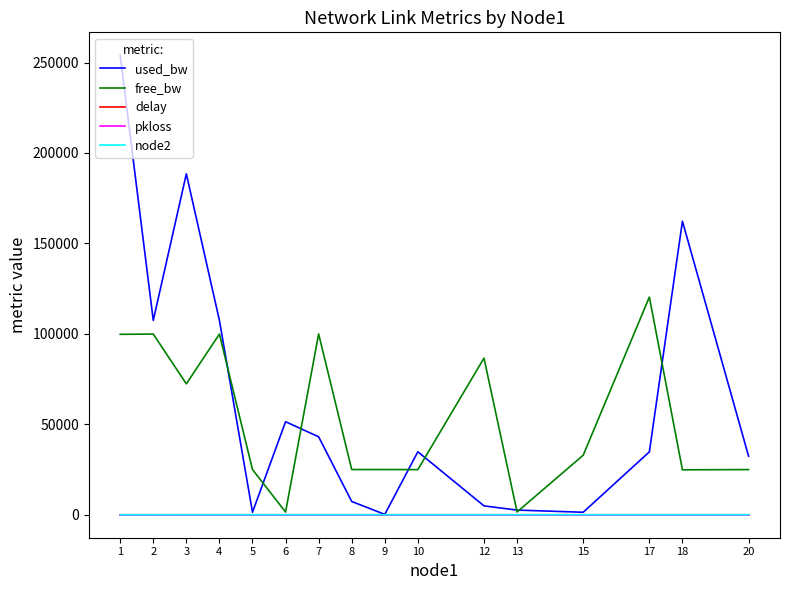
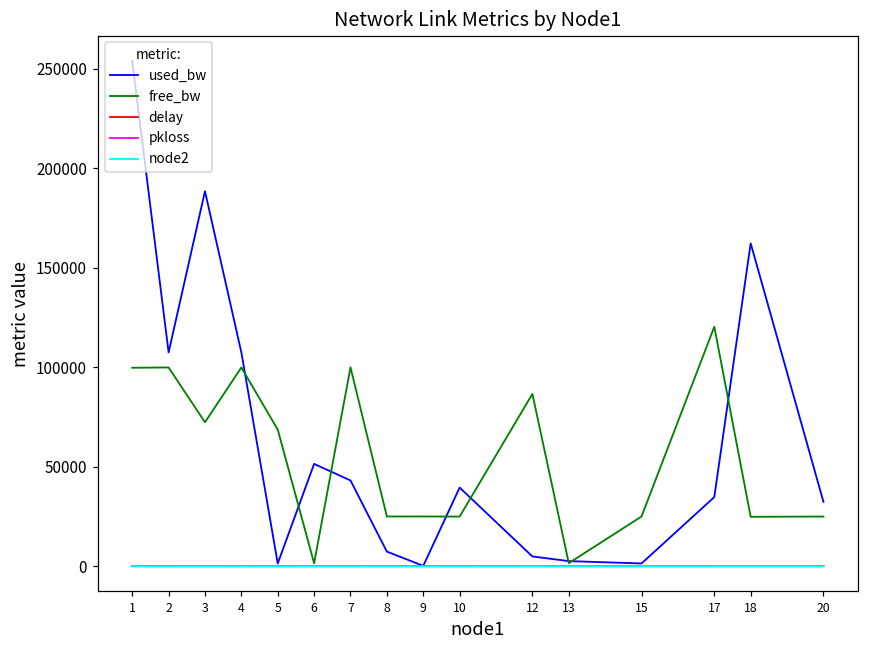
free_bw, 5: 25000 -> 69000
used_bw, 10: 35000 -> 40000
free_bw, 15: 33000 -> 25000
